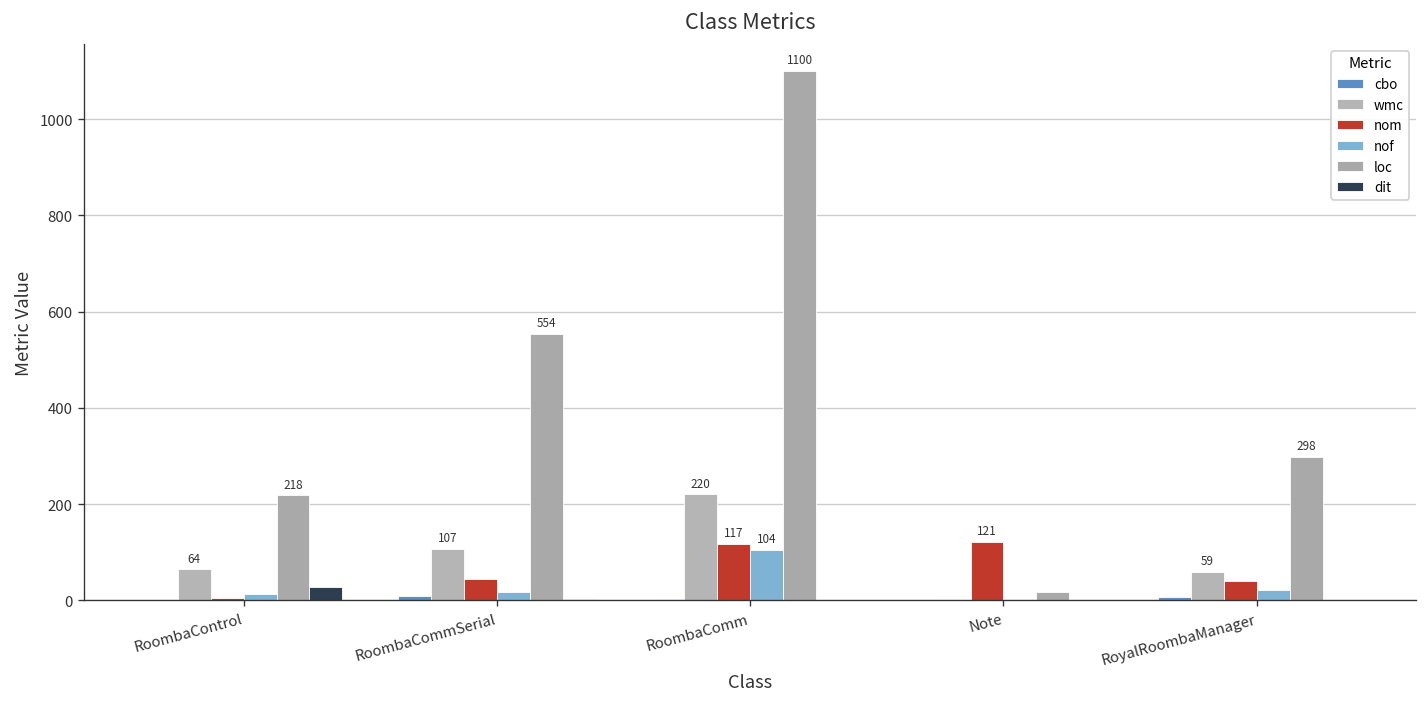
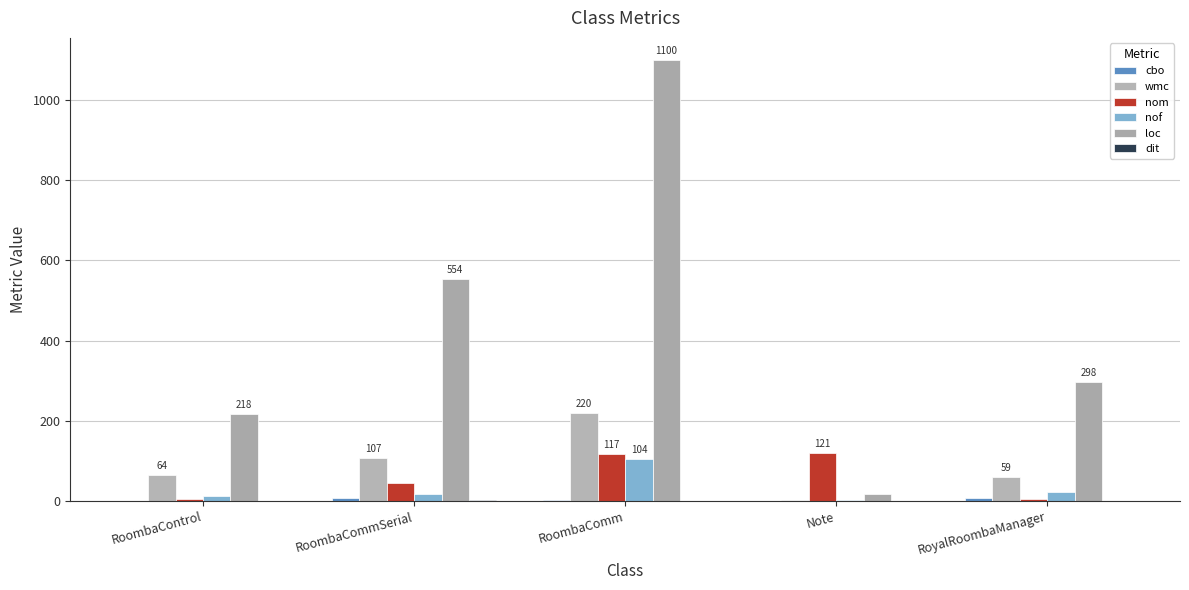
dit, RoombaControl: 30 -> 0
nom, RoyalRoombaManager: 40 -> 10
